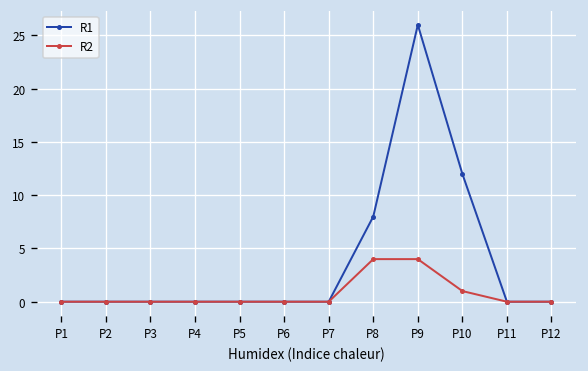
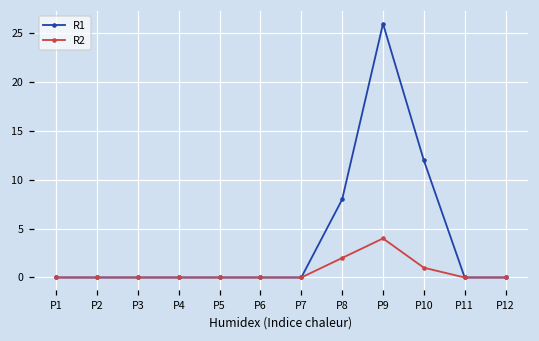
R2, P8: 4 -> 2
